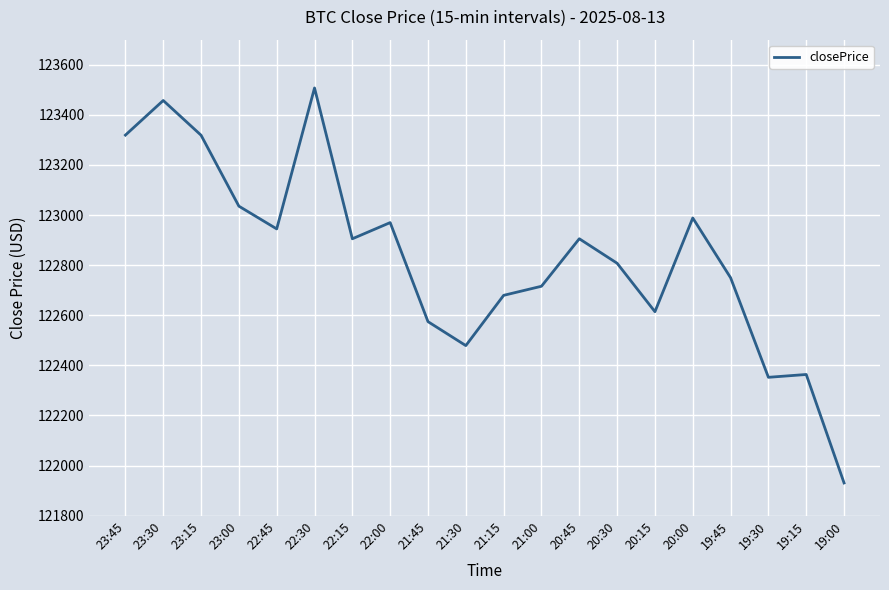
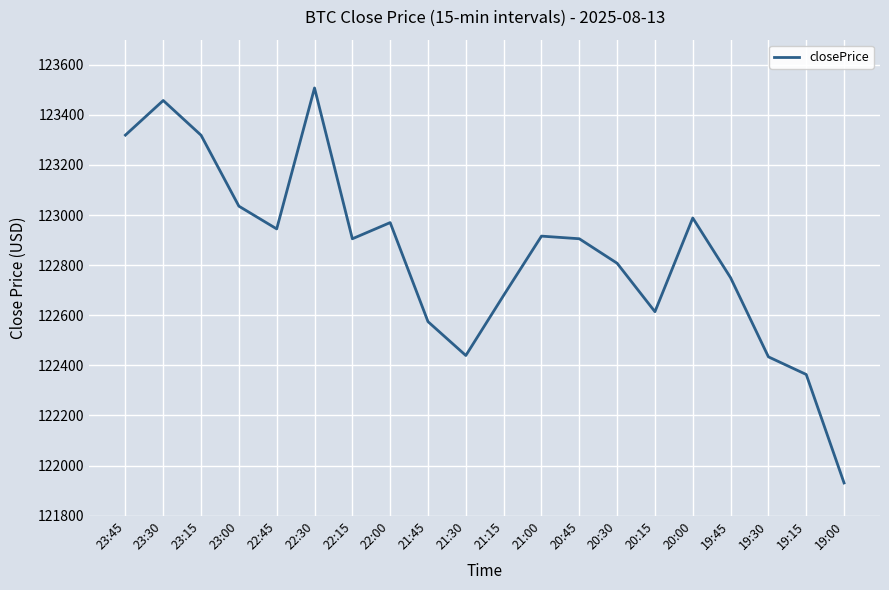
21:30: 122480 -> 122440
21:00: 122720 -> 122920
19:30: 122350 -> 122430
